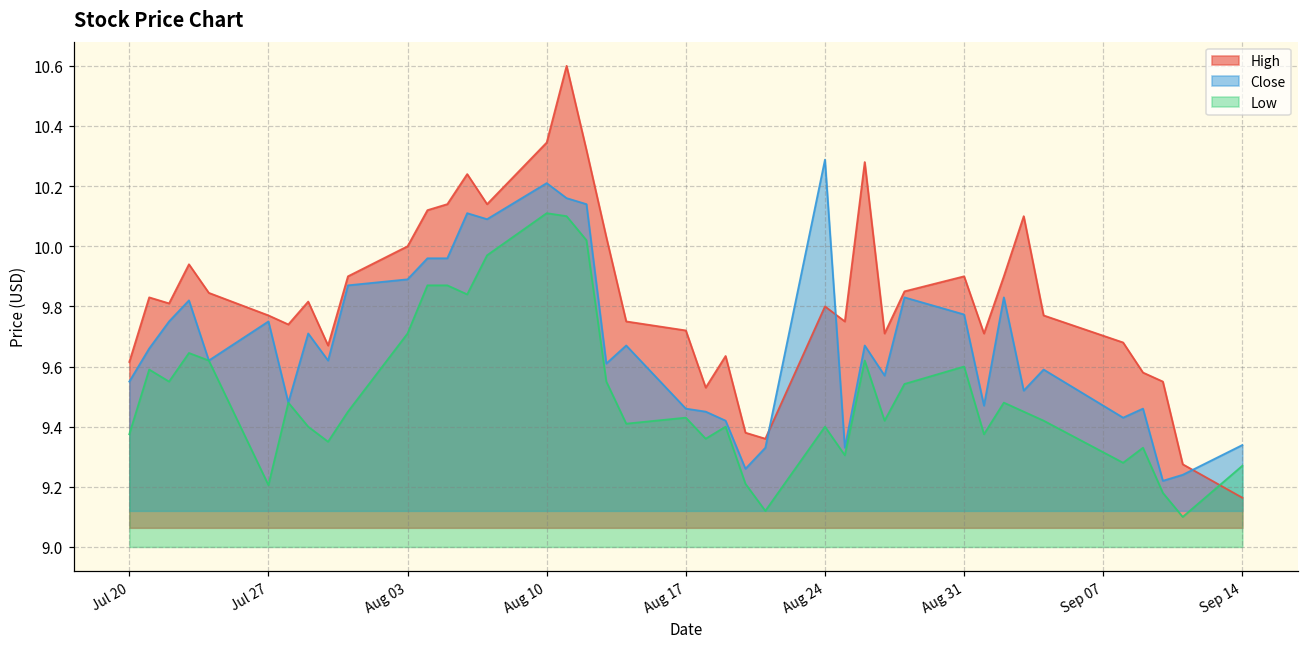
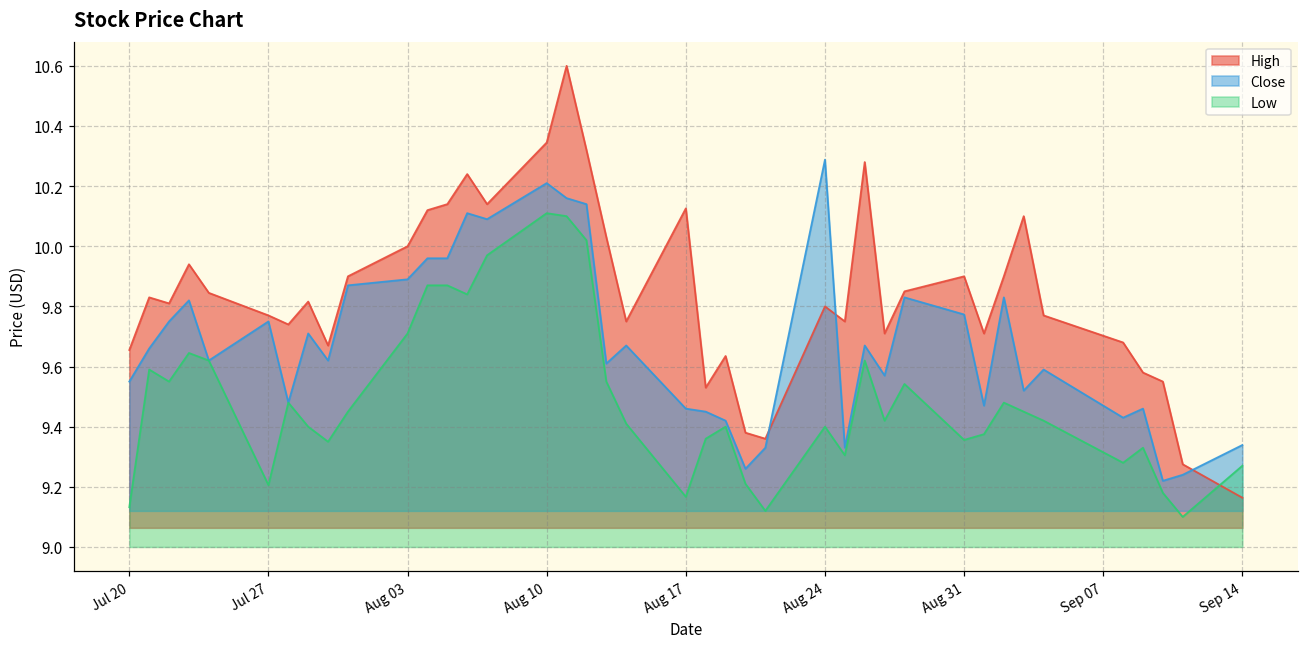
High, Jul 20: 9.62 -> 9.65
Low, Jul 20: 9.38 -> 9.13
High, Aug 17: 9.72 -> 10.13
Low, Aug 17: 9.43 -> 9.17
Low, Aug 31: 9.60 -> 9.36
